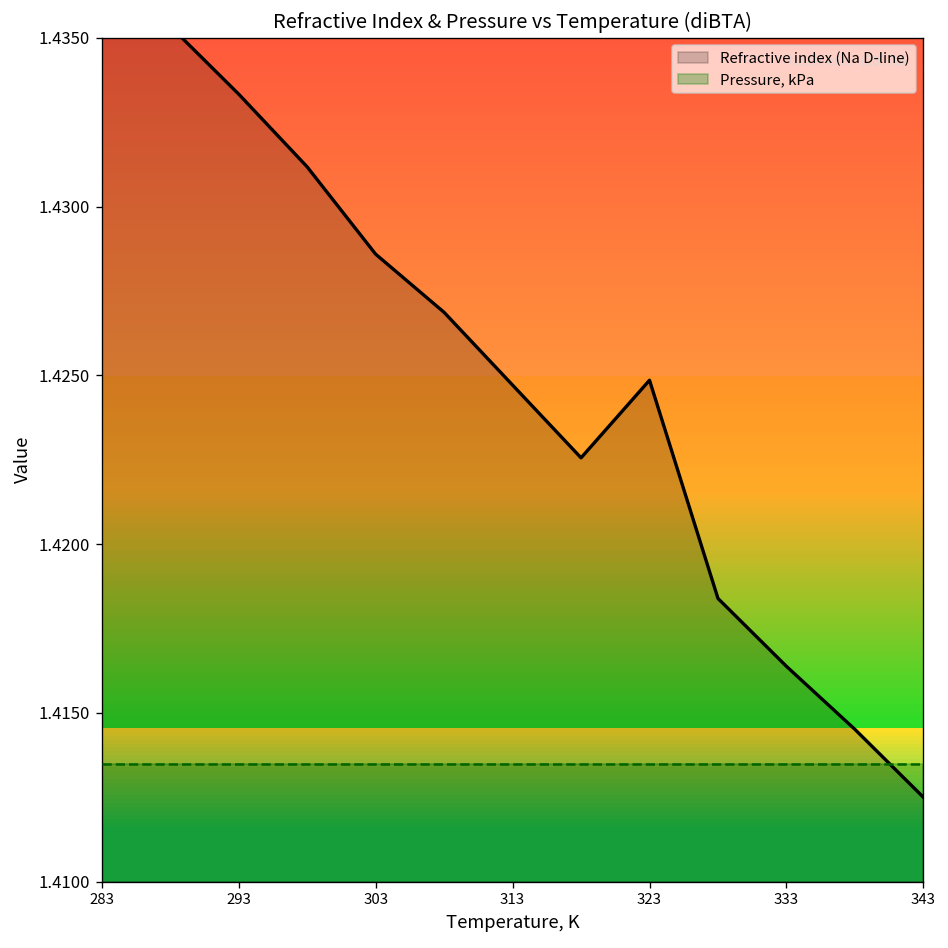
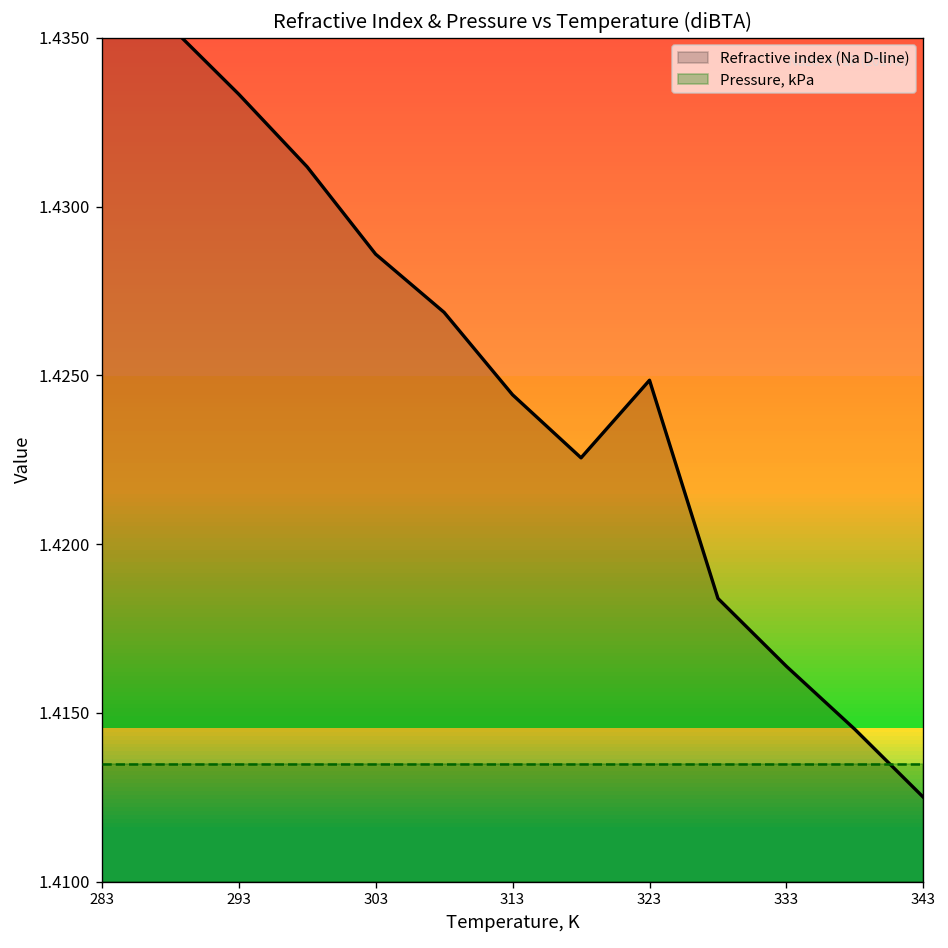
Refractive index (Na D-line), 313: 1.4247 -> 1.4244
